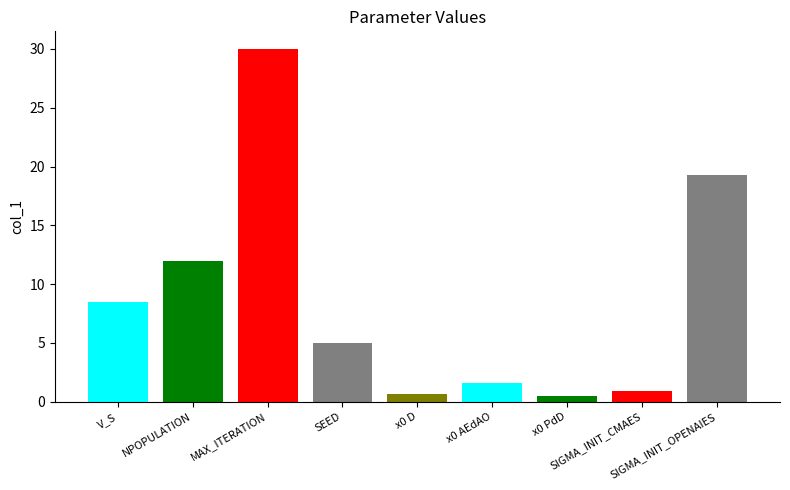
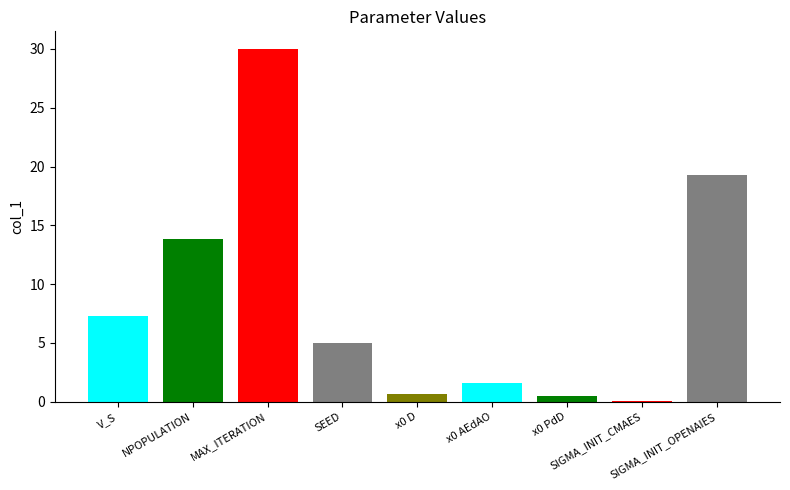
V_S: 8.5 -> 7.3
NPOPULATION: 12.0 -> 13.8
SIGMA_INIT_CMAES: 0.9 -> 0.1
